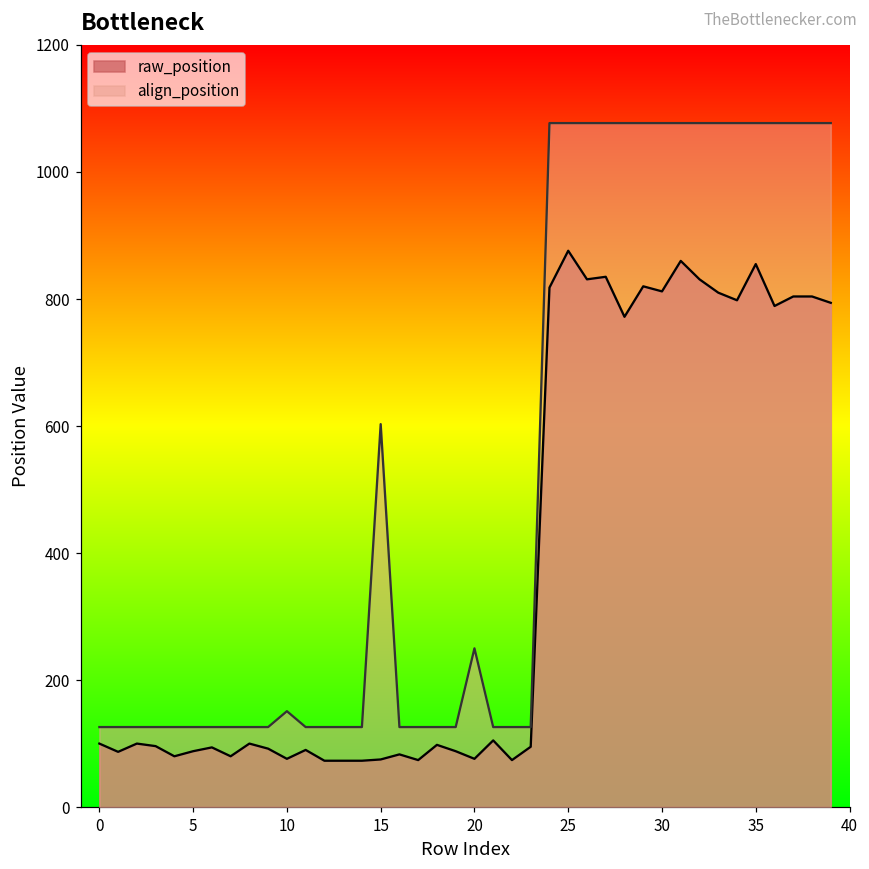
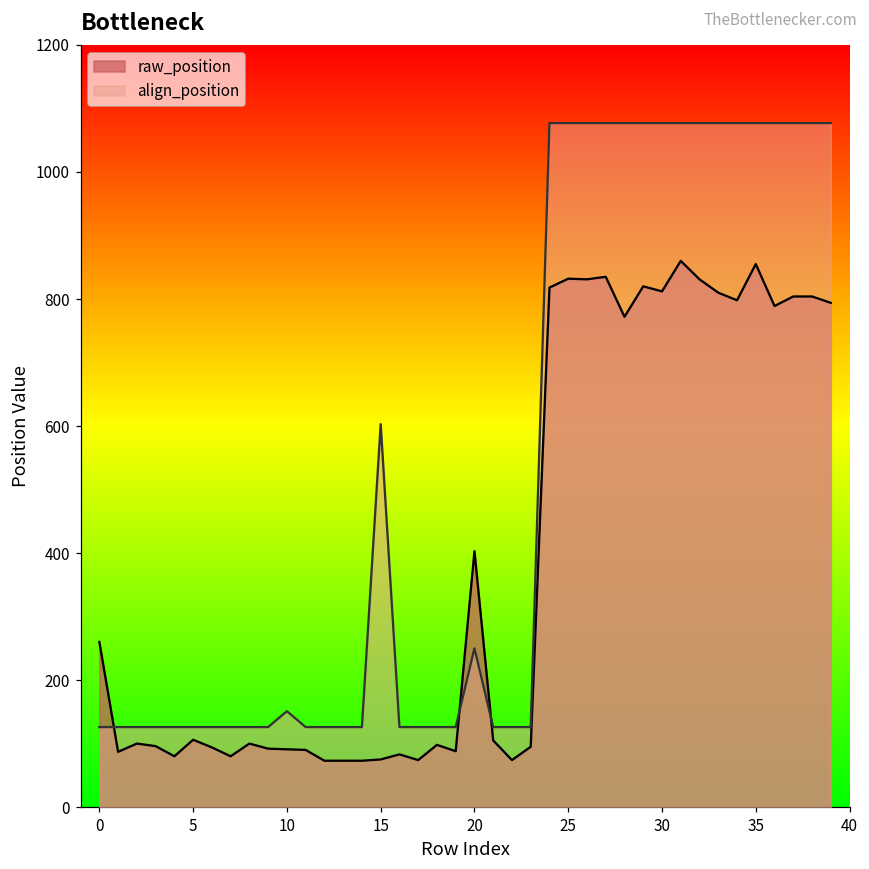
raw_position, 0: 100 -> 260
raw_position, 5: 90 -> 110
raw_position, 10: 80 -> 90
raw_position, 20: 80 -> 400
raw_position, 25: 880 -> 830
